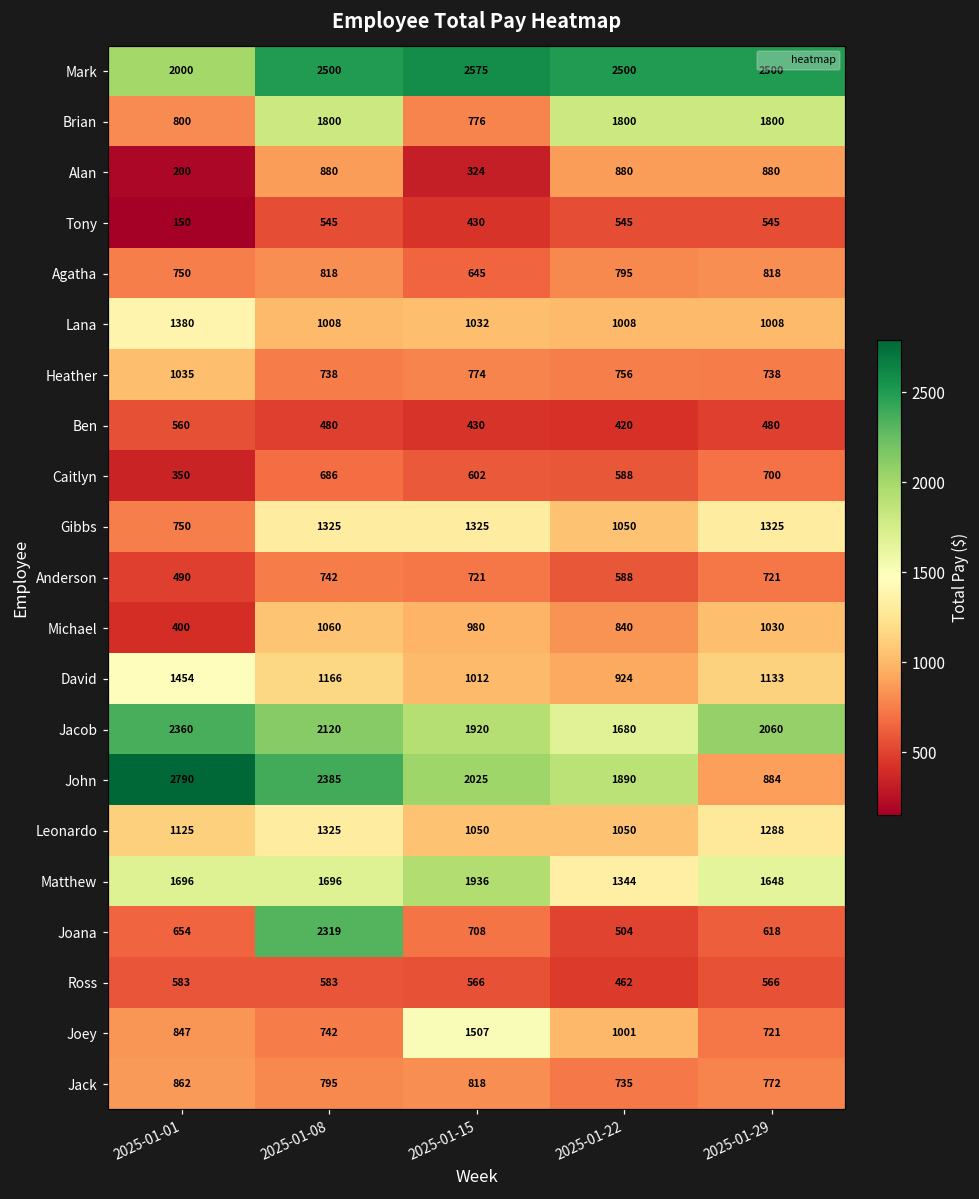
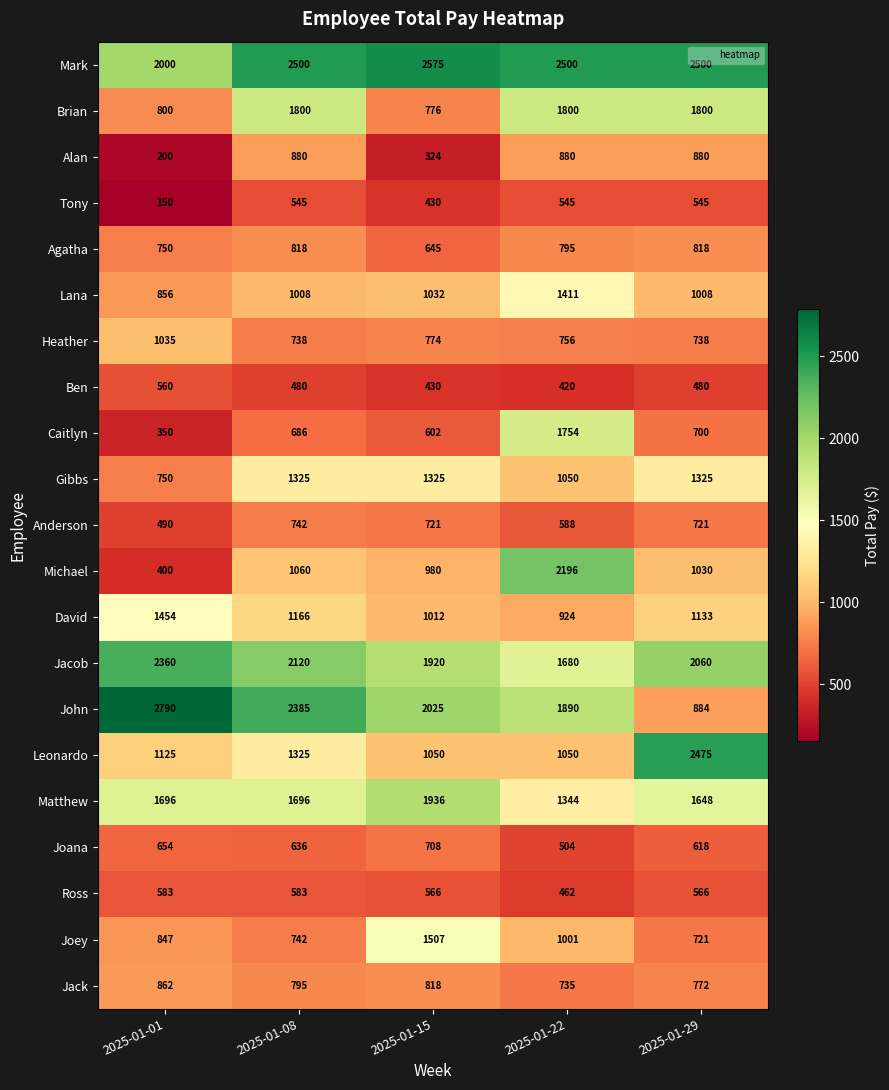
Lana, 2025-01-01: 1380 -> 856
Lana, 2025-01-22: 1008 -> 1411
Caitlyn, 2025-01-22: 588 -> 1754
Michael, 2025-01-22: 840 -> 2196
Leonardo, 2025-01-29: 1288 -> 2475
Joana, 2025-01-08: 2319 -> 636
